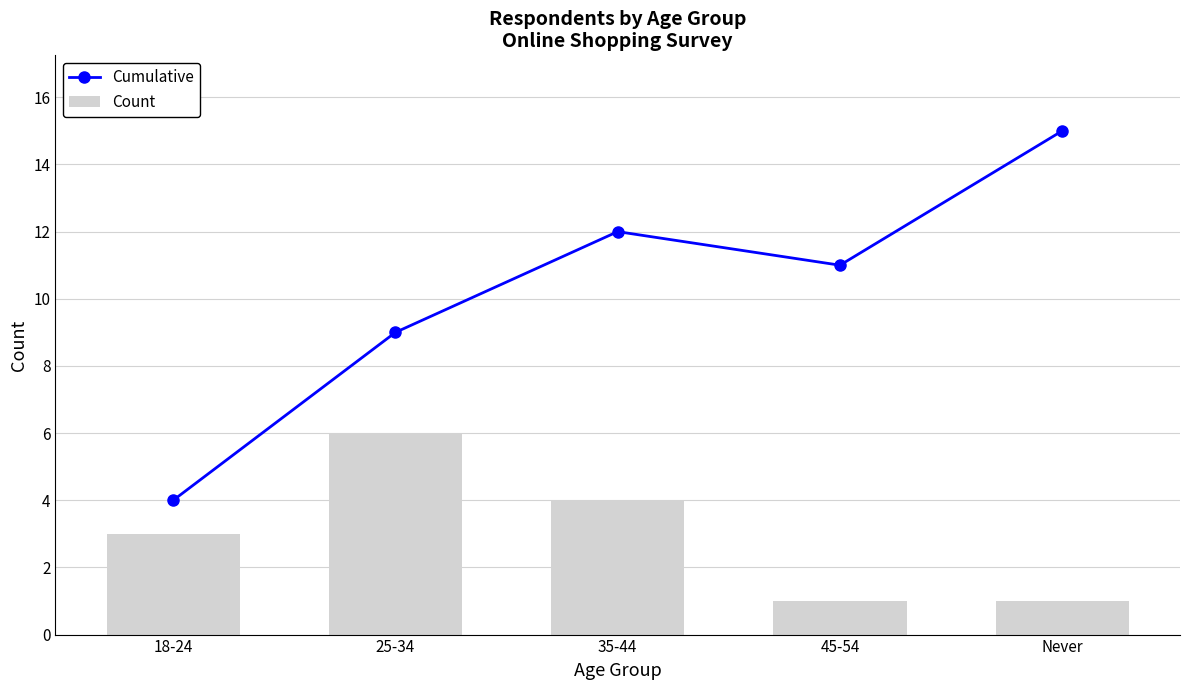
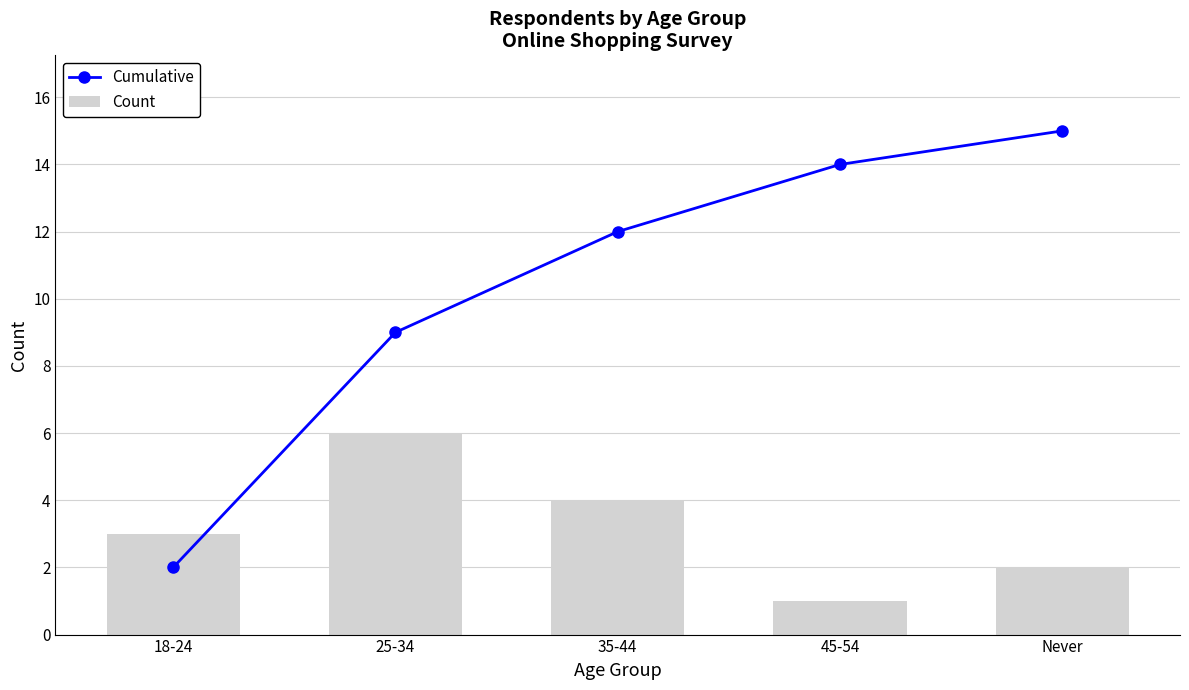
Cumulative, 18-24: 4 -> 2
Cumulative, 45-54: 11 -> 14
Count, Never: 1 -> 2
